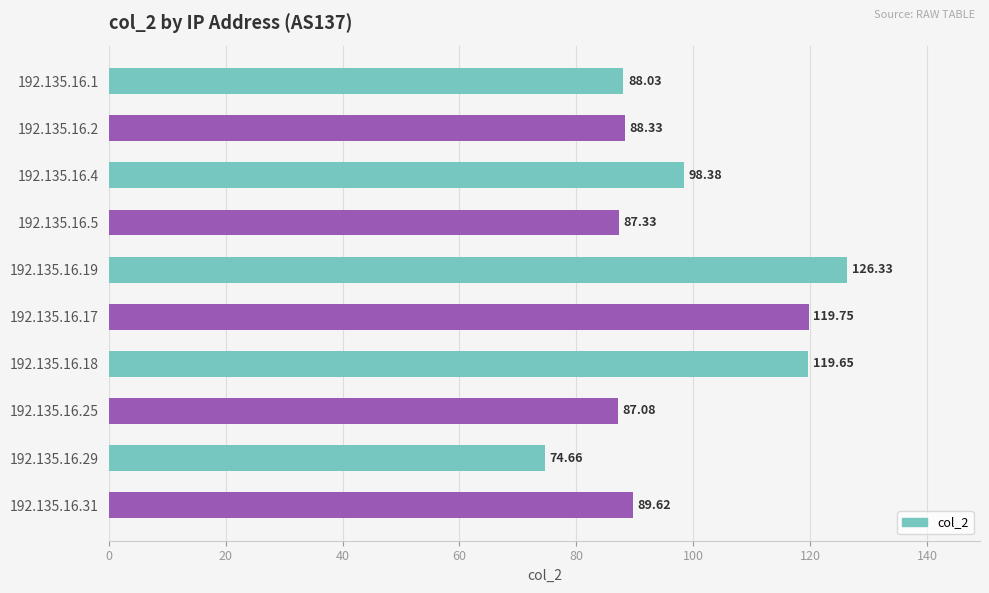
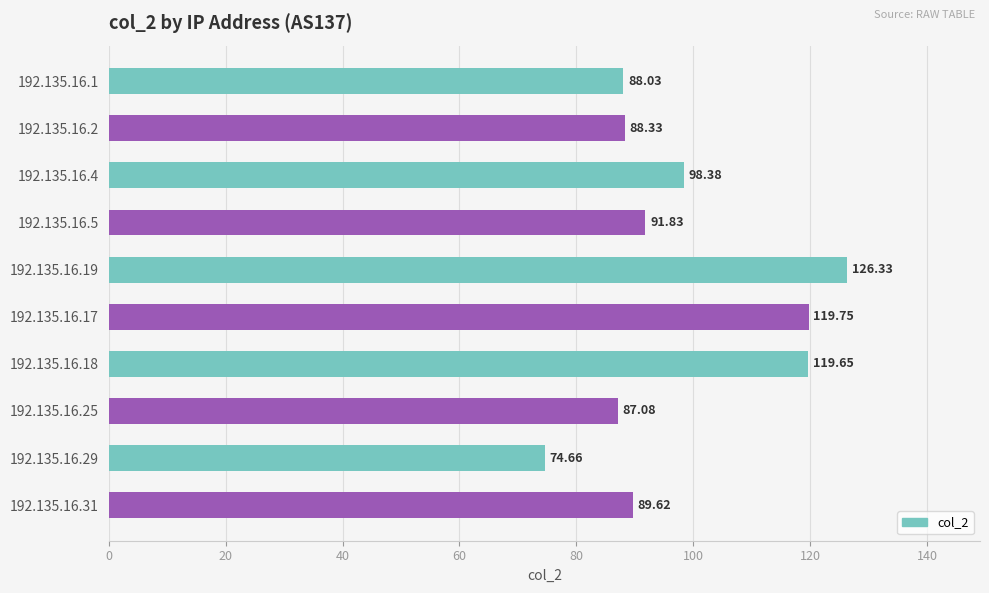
192.135.16.5: 87.33 -> 91.83
